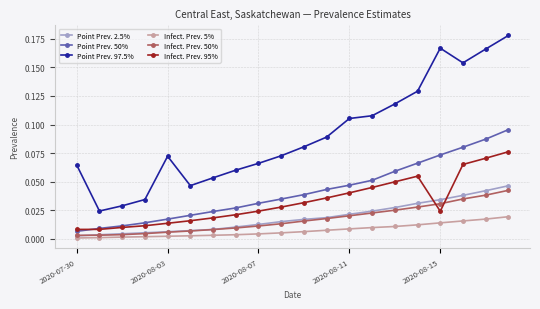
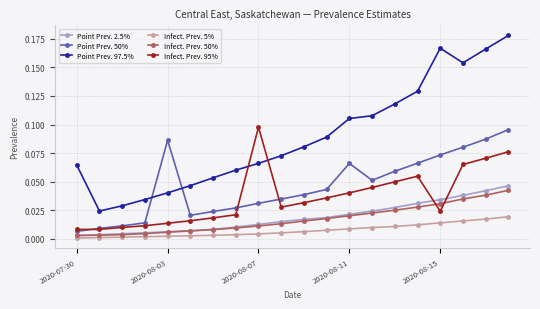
Point Prev. 50%, 2020-08-03: 0.017 -> 0.086
Point Prev. 97.5%, 2020-08-03: 0.072 -> 0.040
Infect. Prev. 95%, 2020-08-07: 0.024 -> 0.098
Point Prev. 50%, 2020-08-11: 0.047 -> 0.066
